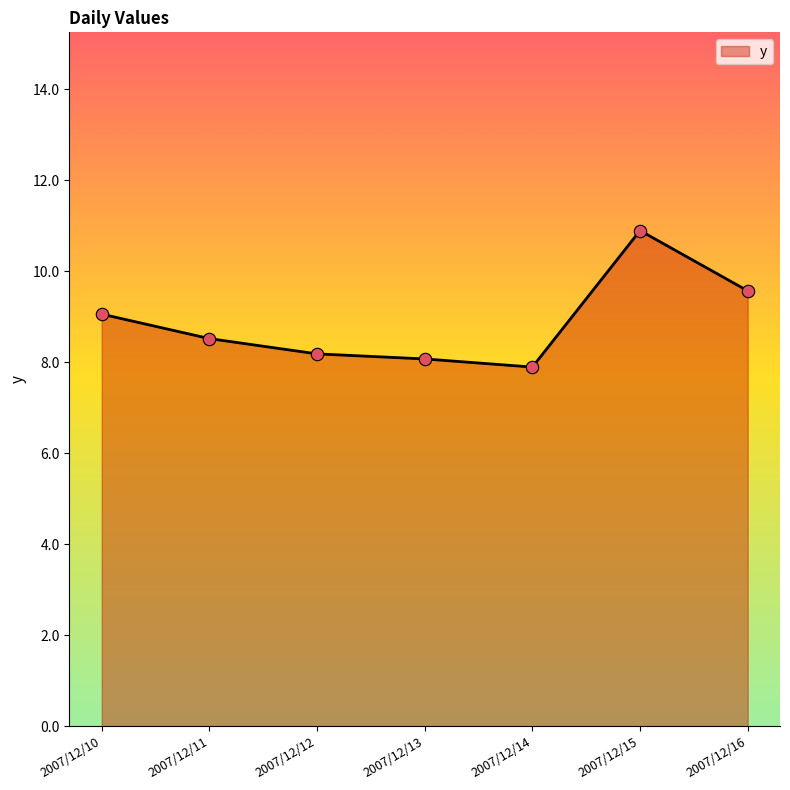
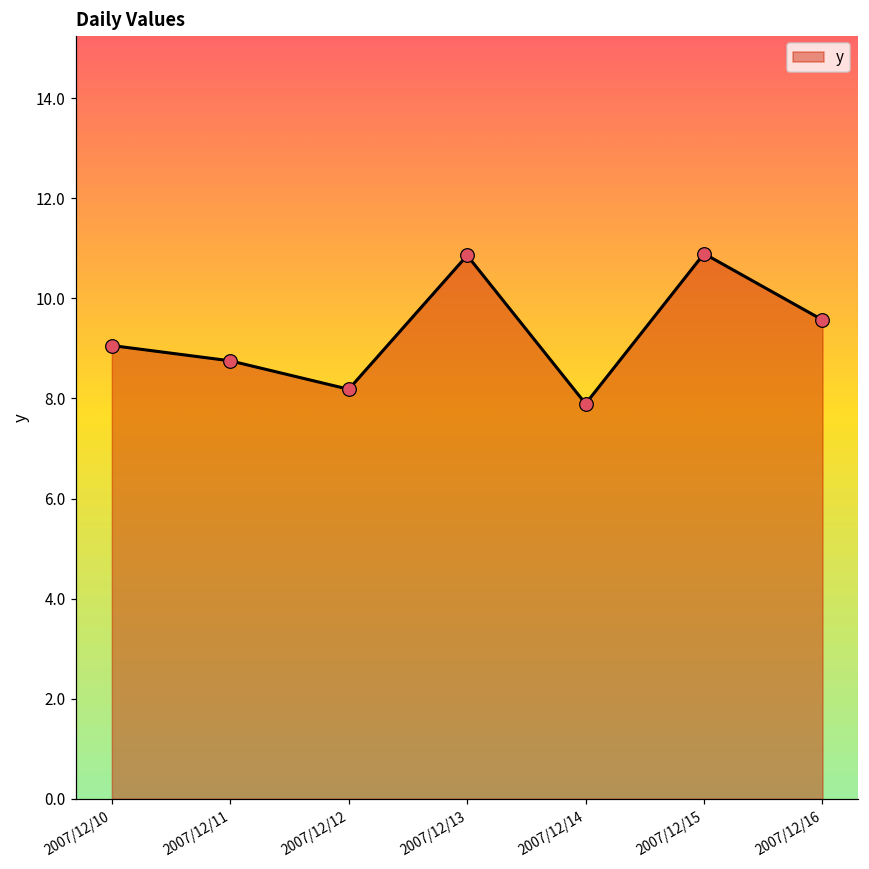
2007/12/11: 8.5 -> 8.8
2007/12/13: 8.1 -> 10.9
